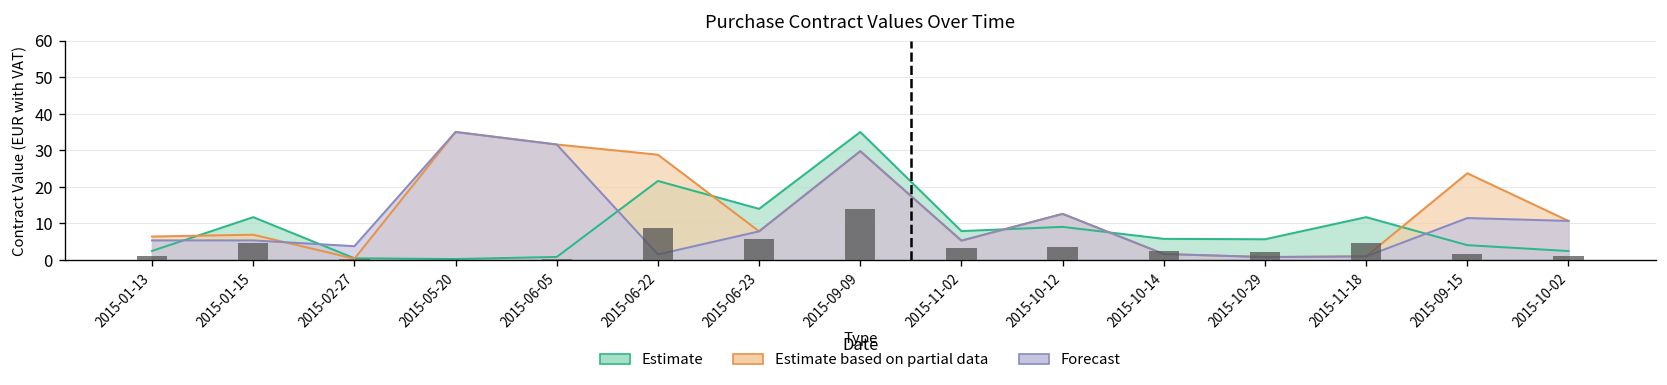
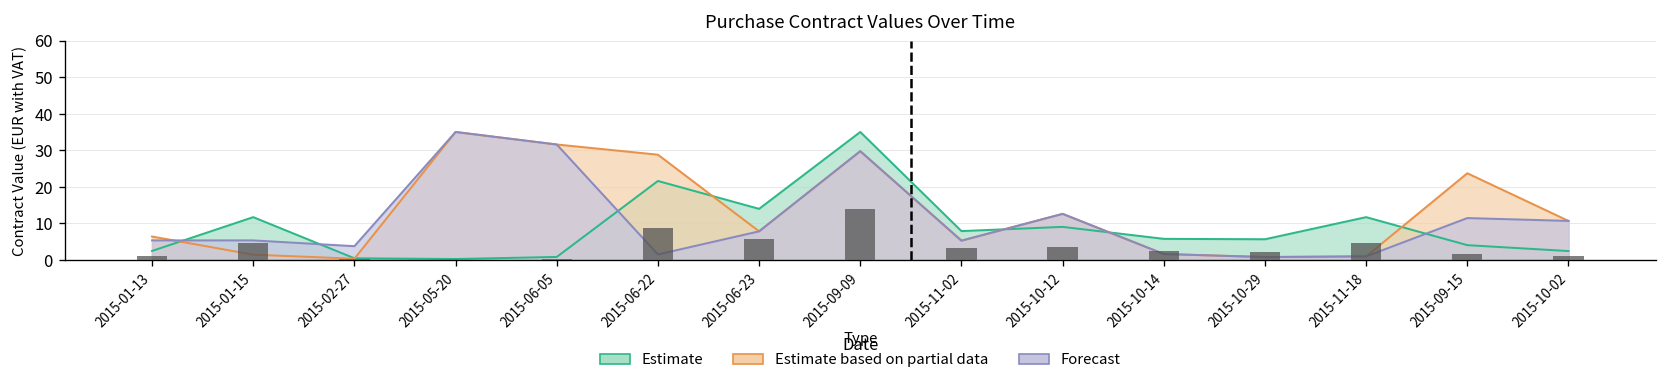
Estimate based on partial data, 2015-01-15: 7 -> 1
